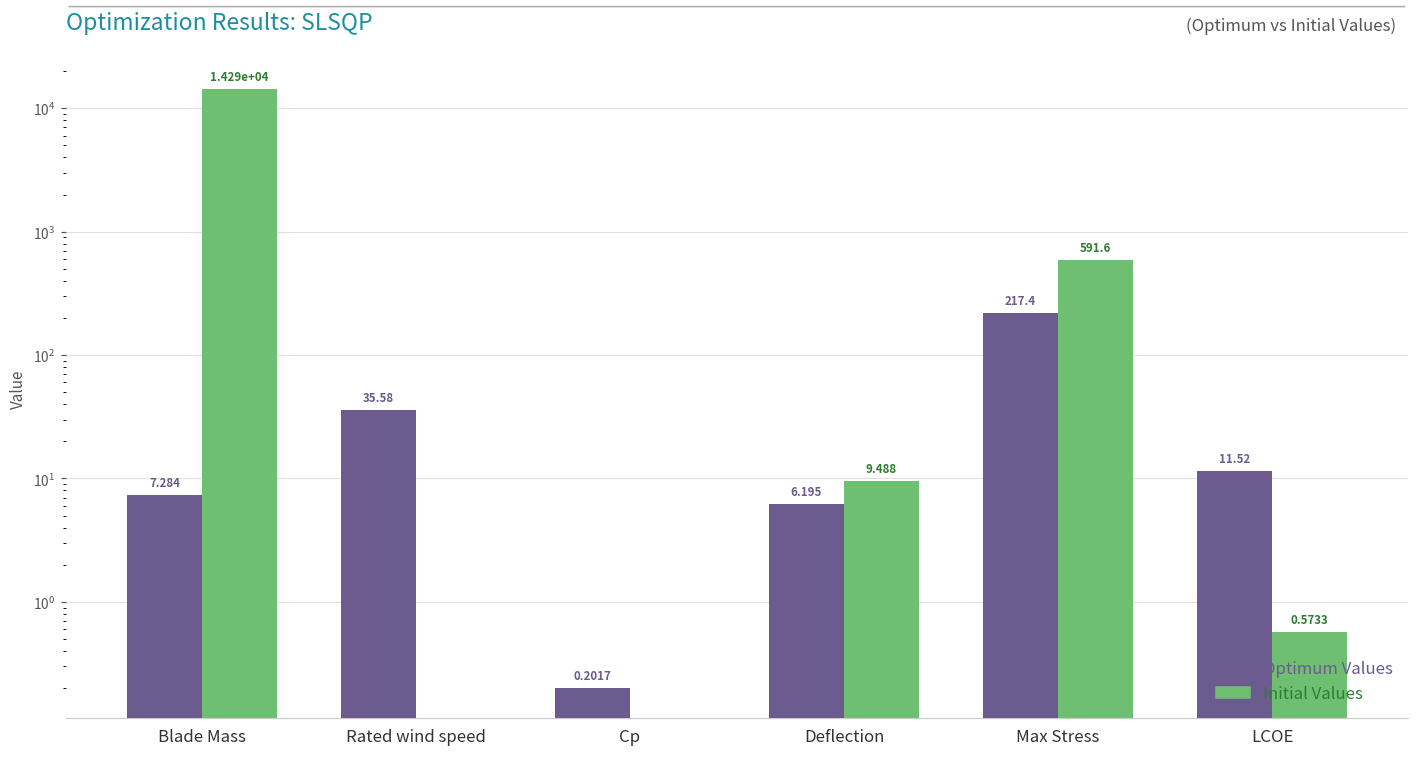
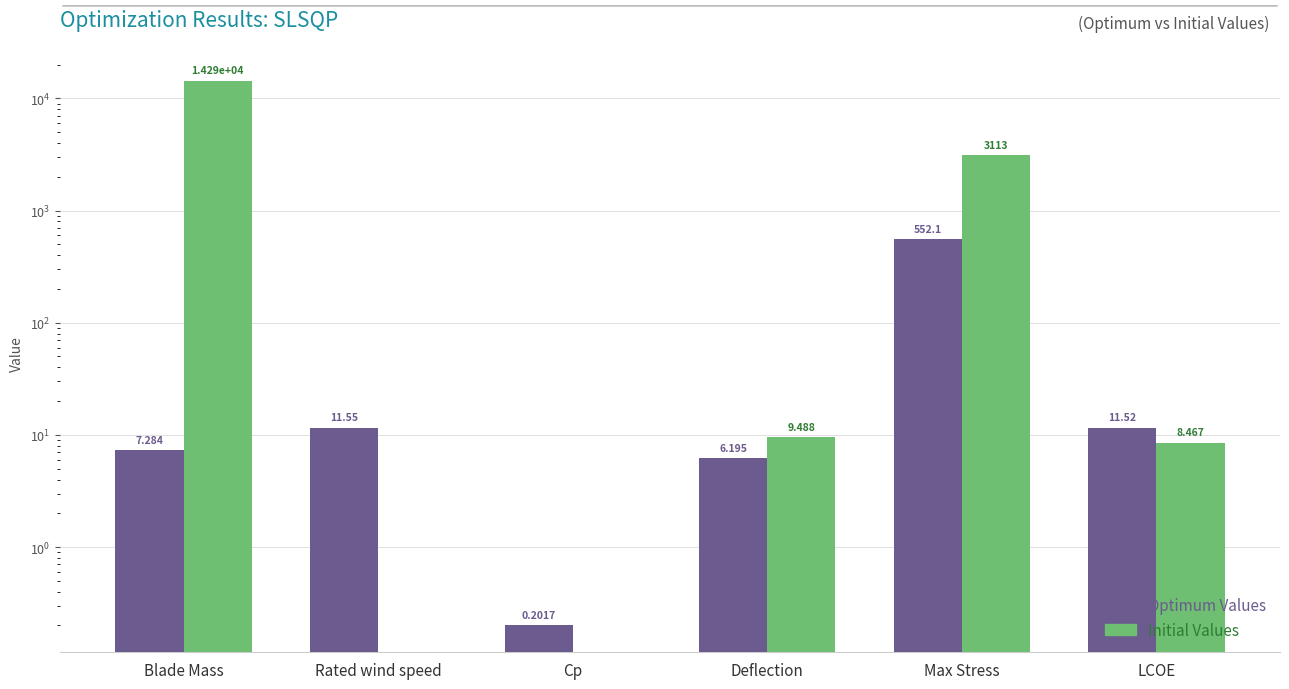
Optimum Values, Rated wind speed: 35.58 -> 11.55
Optimum Values, Max Stress: 217.4 -> 552.1
Initial Values, Max Stress: 591.6 -> 3113
Initial Values, LCOE: 0.5733 -> 8.467
